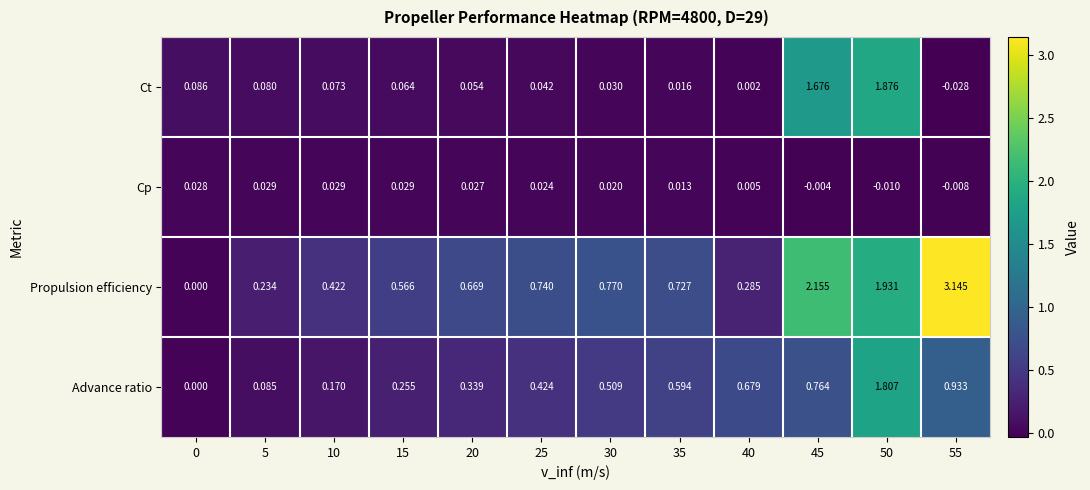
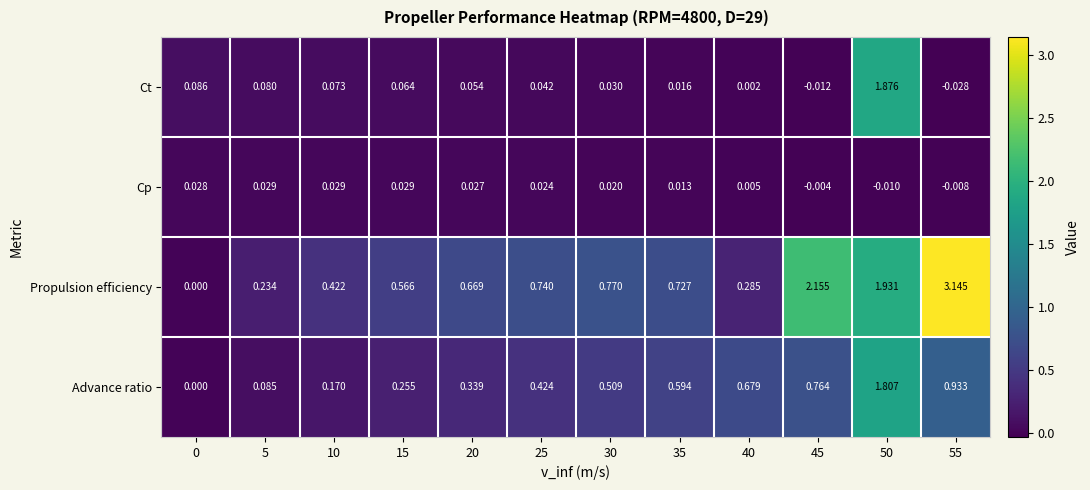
Ct, 45: 1.676 -> -0.012
